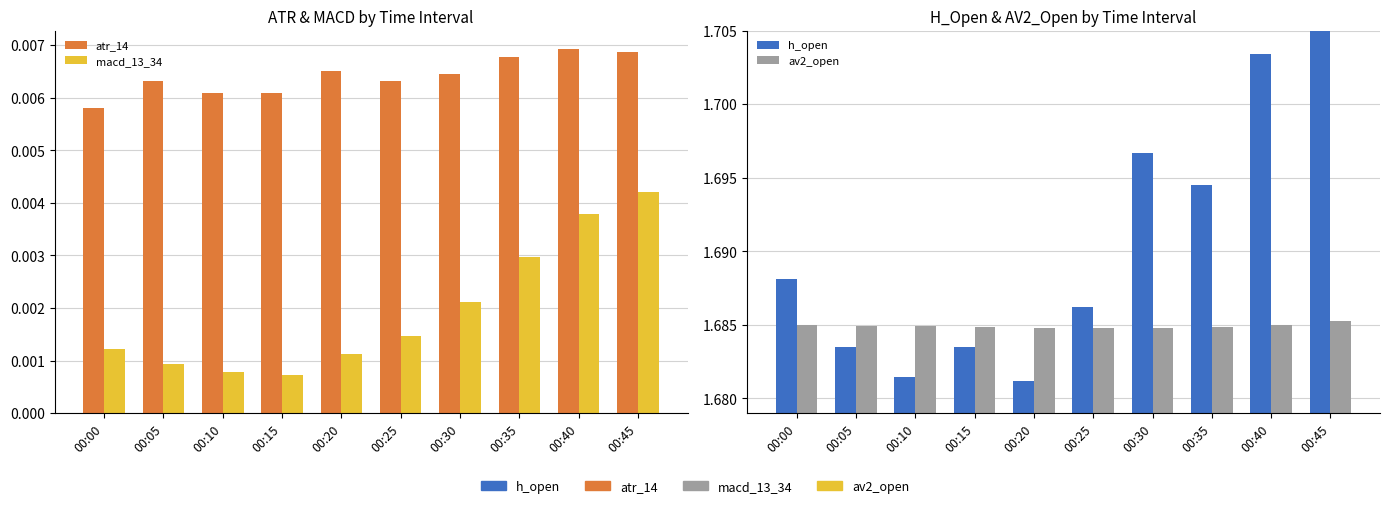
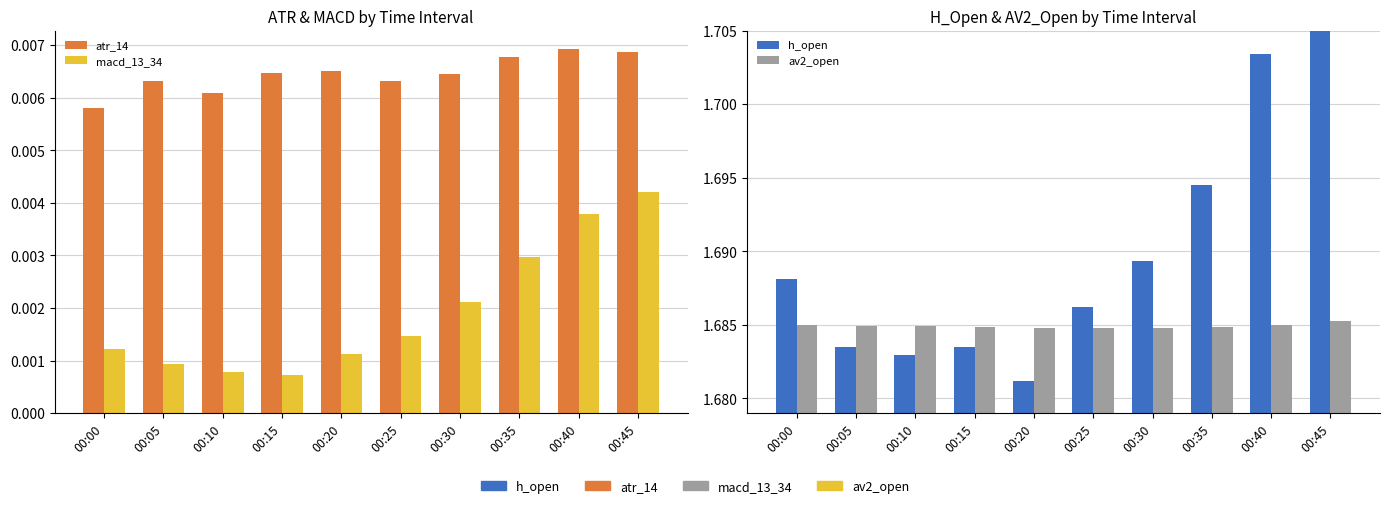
ATR & MACD by Time Interval, atr_14, 00:15: 0.0061 -> 0.0065
H_Open & AV2_Open by Time Interval, h_open, 00:10: 1.6814 -> 1.6830
H_Open & AV2_Open by Time Interval, h_open, 00:30: 1.6967 -> 1.6893
